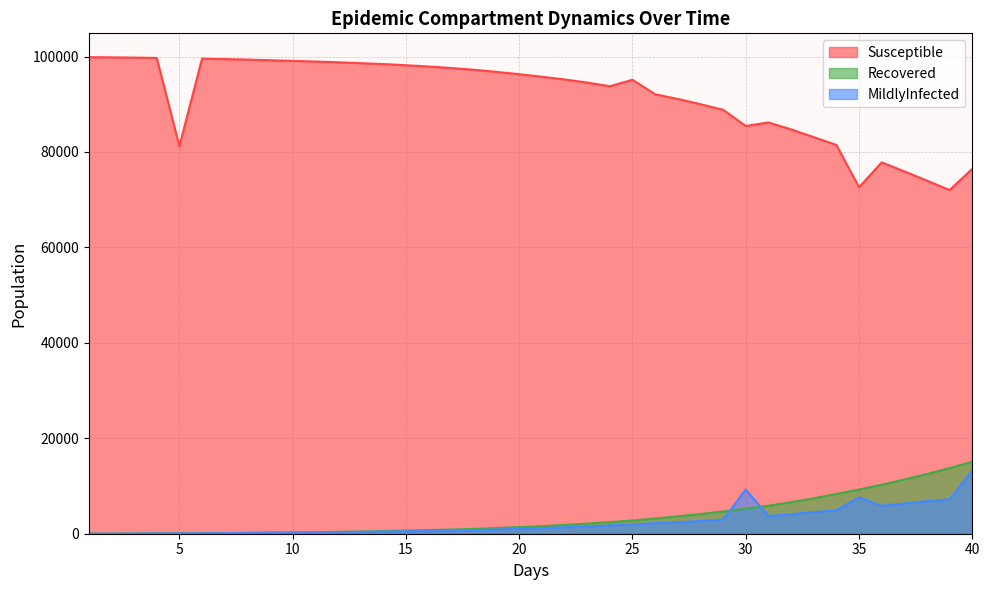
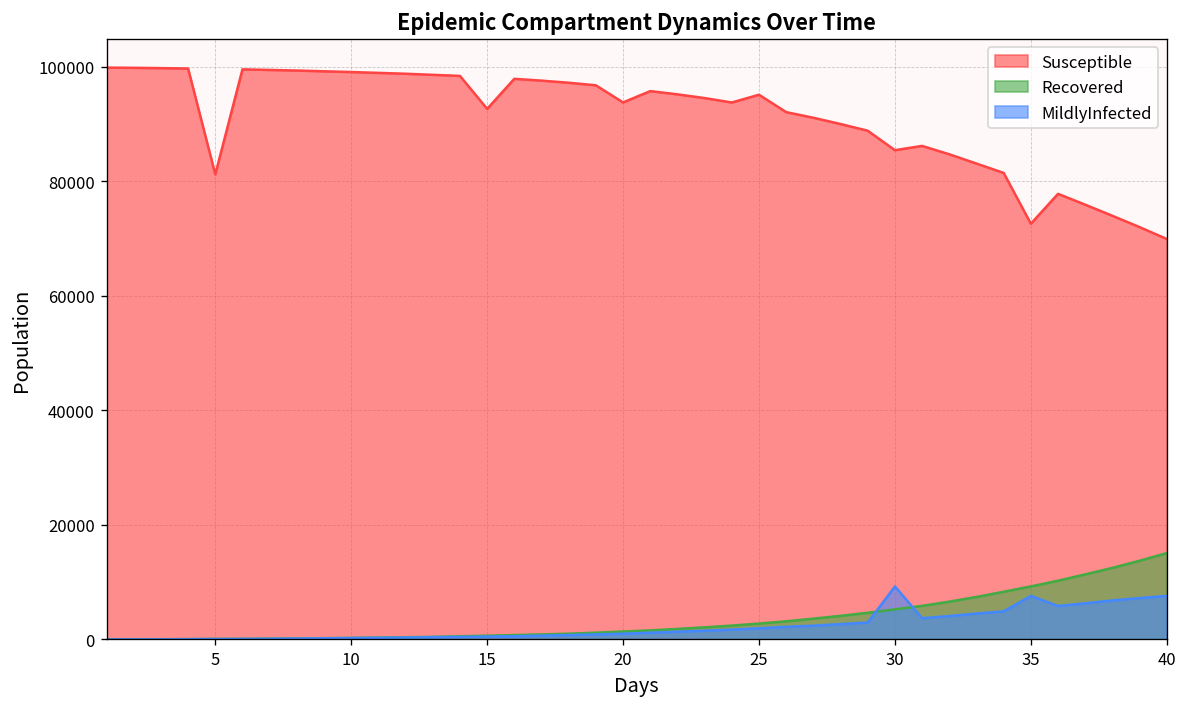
Susceptible, 15: 98000 -> 93000
Susceptible, 20: 96000 -> 94000
Susceptible, 40: 76000 -> 70000
MildlyInfected, 40: 13000 -> 8000
